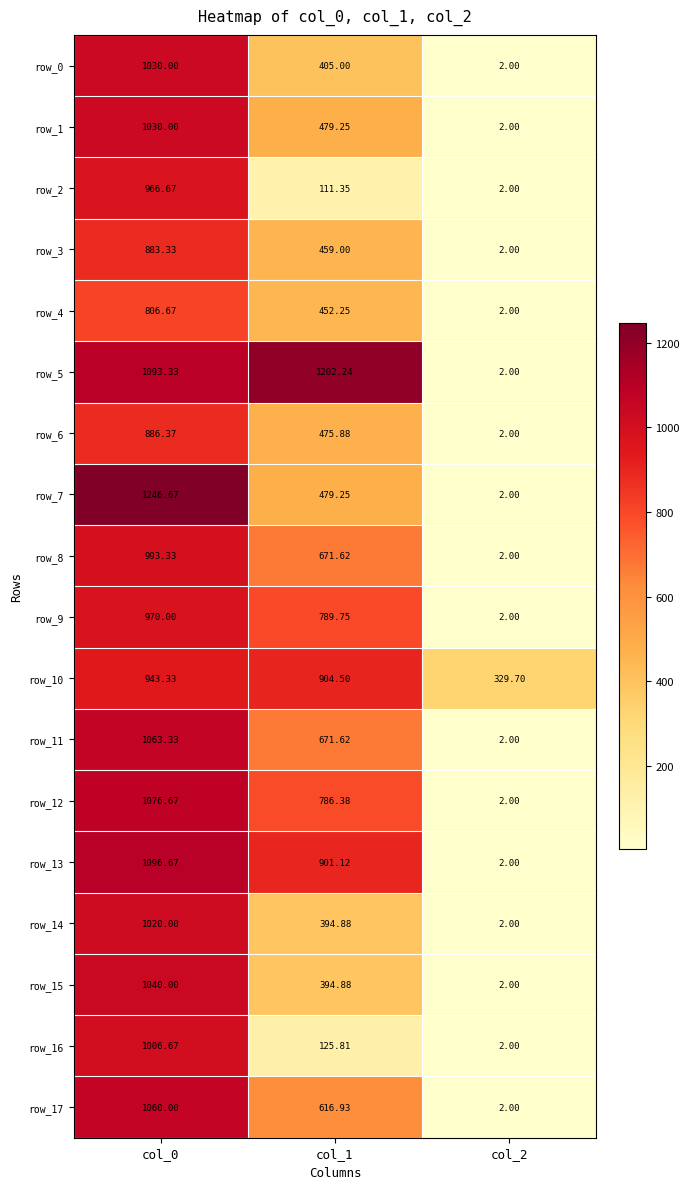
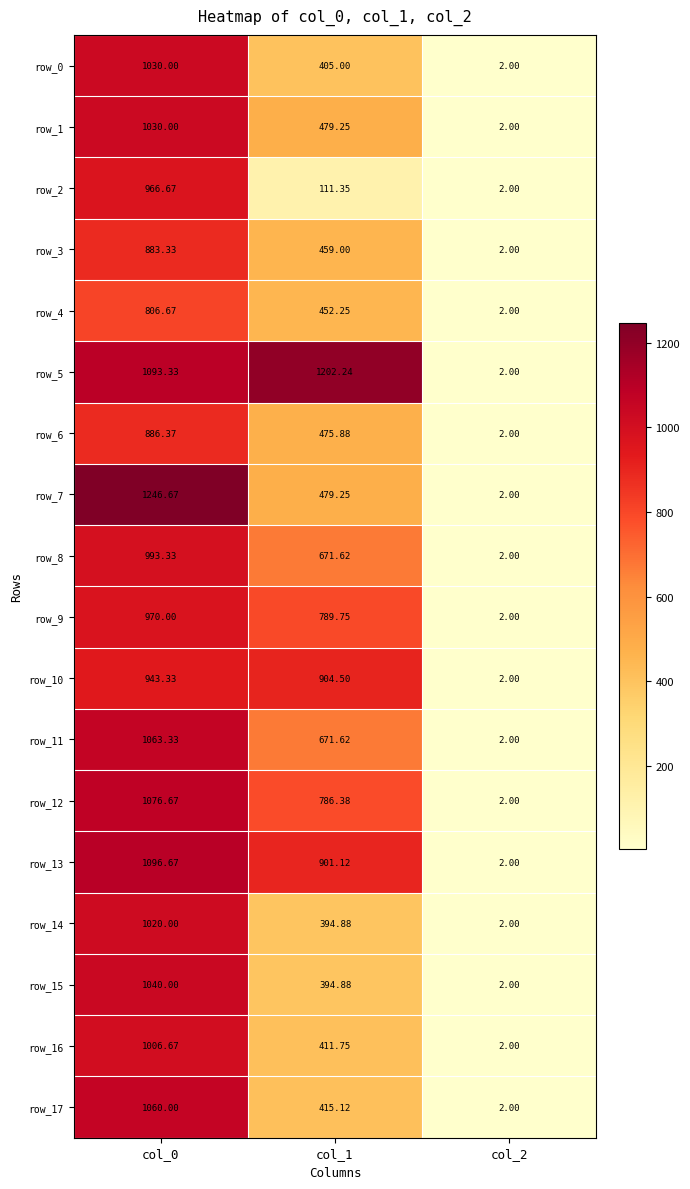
row_10, col_2: 329.70 -> 2.00
row_16, col_1: 125.81 -> 411.75
row_17, col_1: 616.93 -> 415.12
